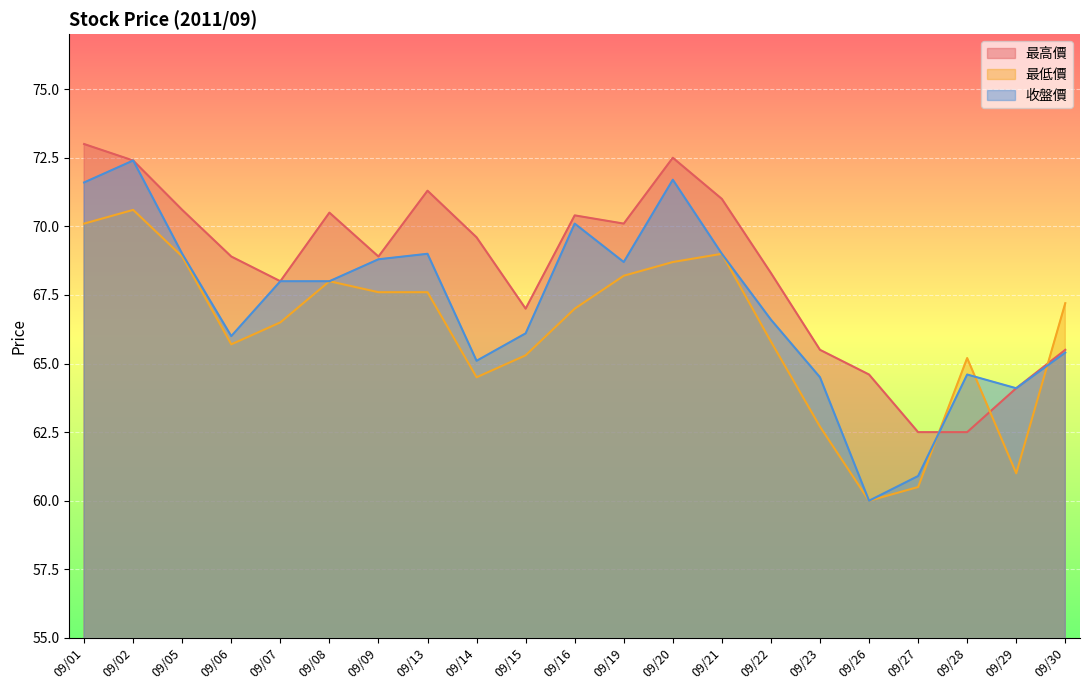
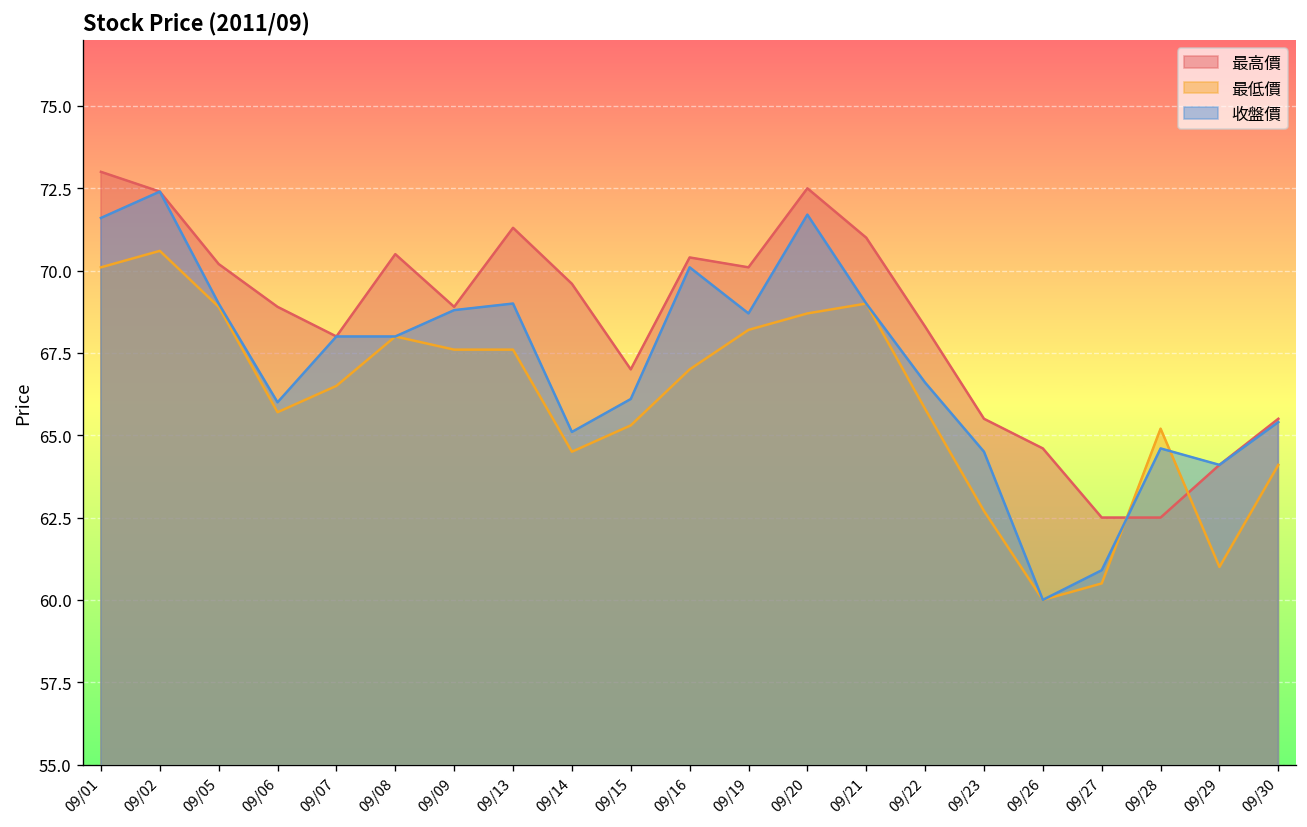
最高價, 09/05: 70.6 -> 70.2
最低價, 09/30: 67.2 -> 64.1
